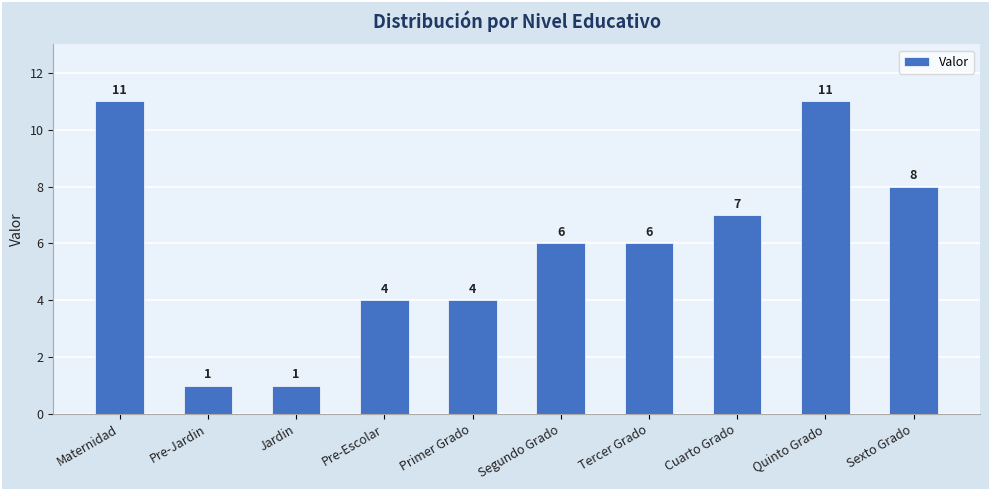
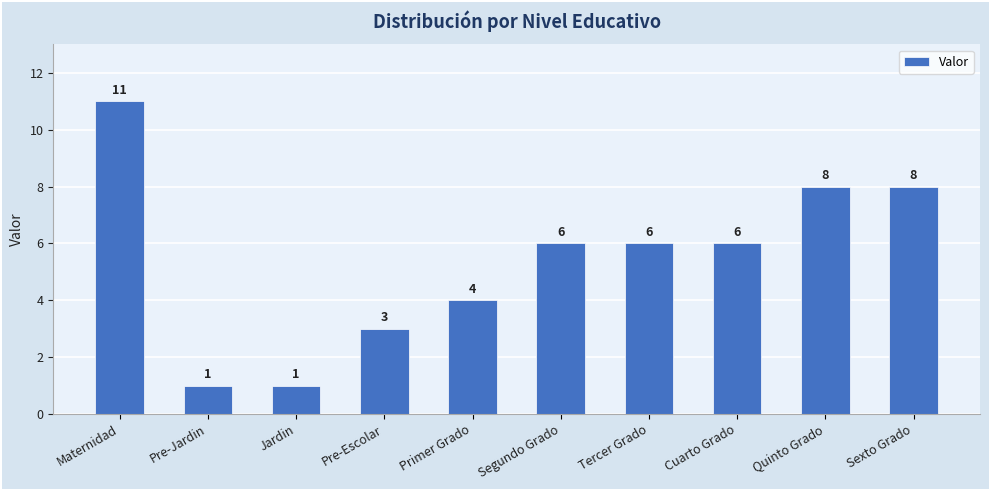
Pre-Escolar: 4 -> 3
Cuarto Grado: 7 -> 6
Quinto Grado: 11 -> 8
